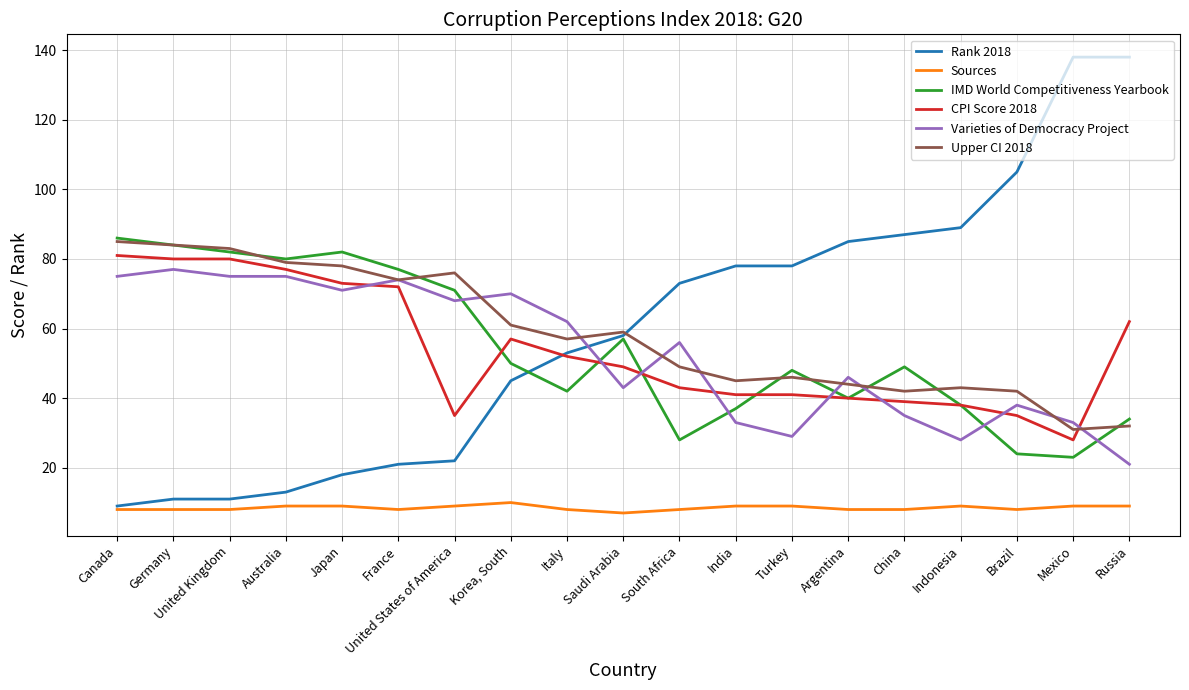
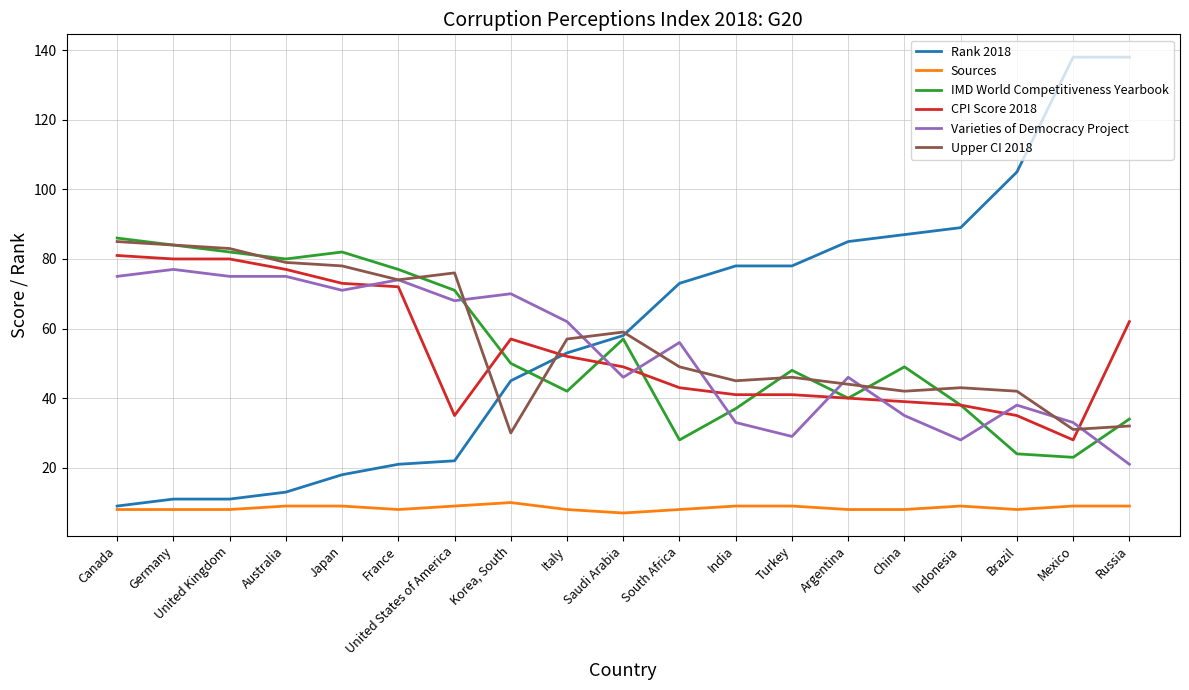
Upper CI 2018, Korea, South: 61 -> 30
Varieties of Democracy Project, Saudi Arabia: 43 -> 46
